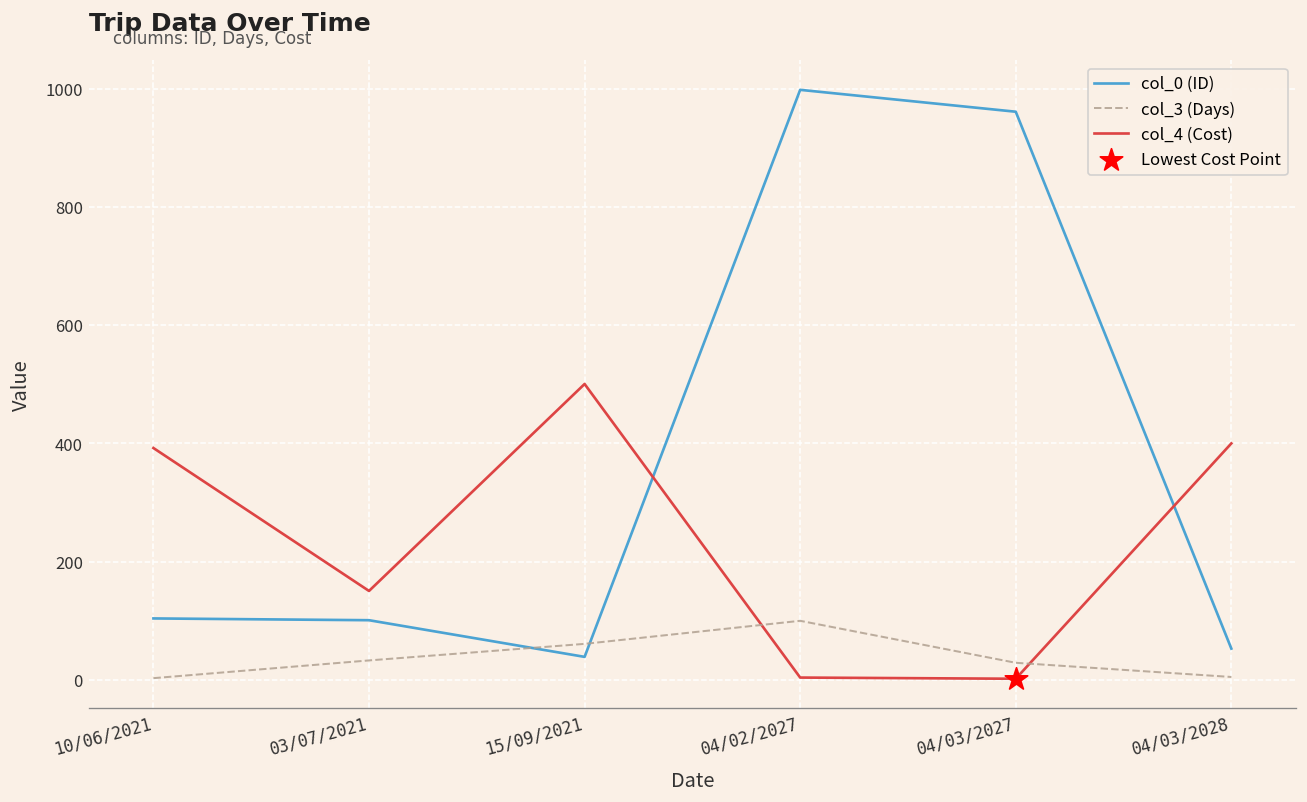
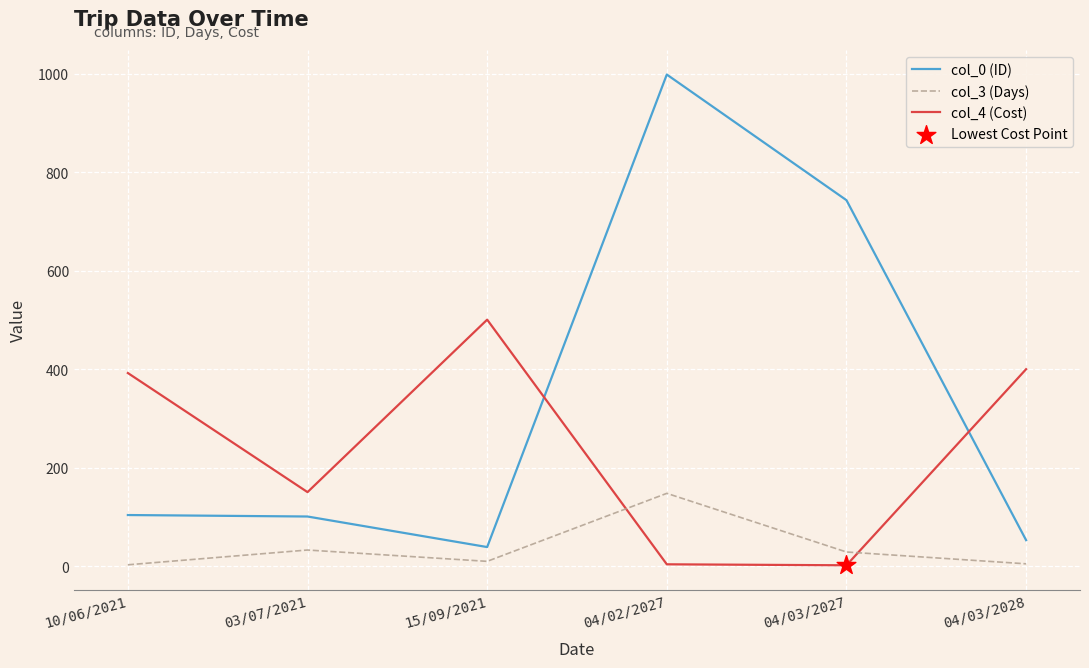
col_3 (Days), 15/09/2021: 60 -> 10
col_3 (Days), 04/02/2027: 100 -> 150
col_0 (ID), 04/03/2027: 960 -> 740
